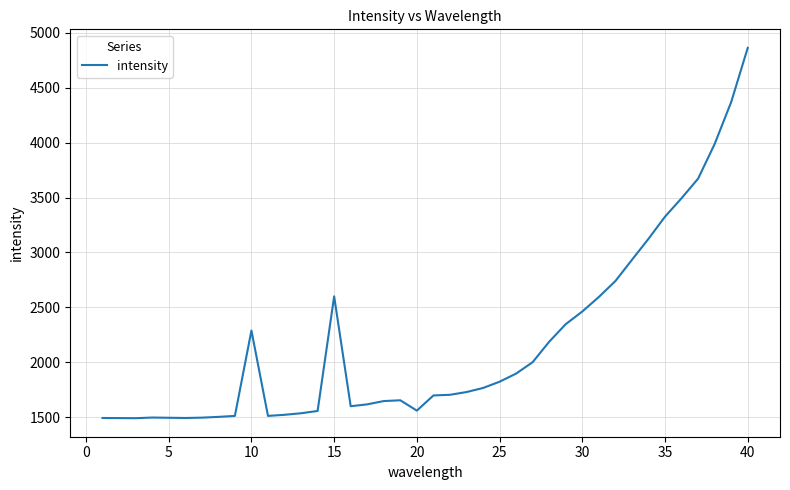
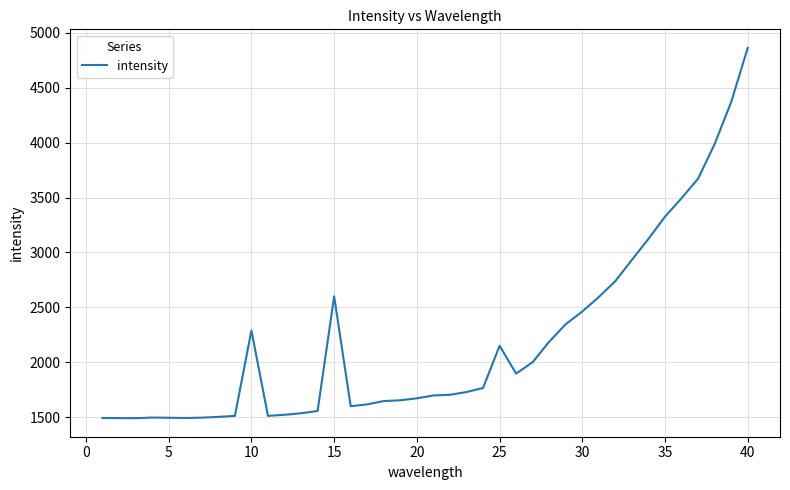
20: 1560 -> 1670
25: 1820 -> 2150
